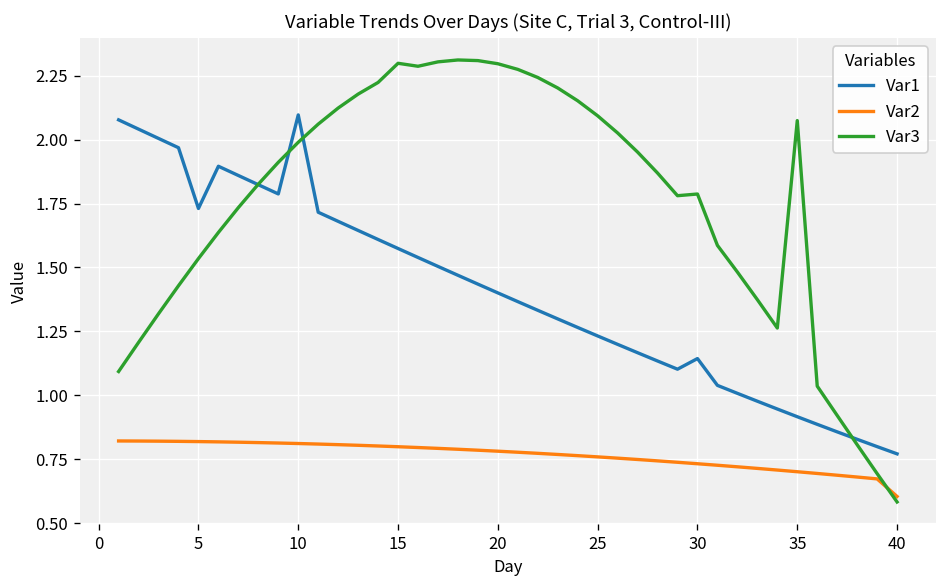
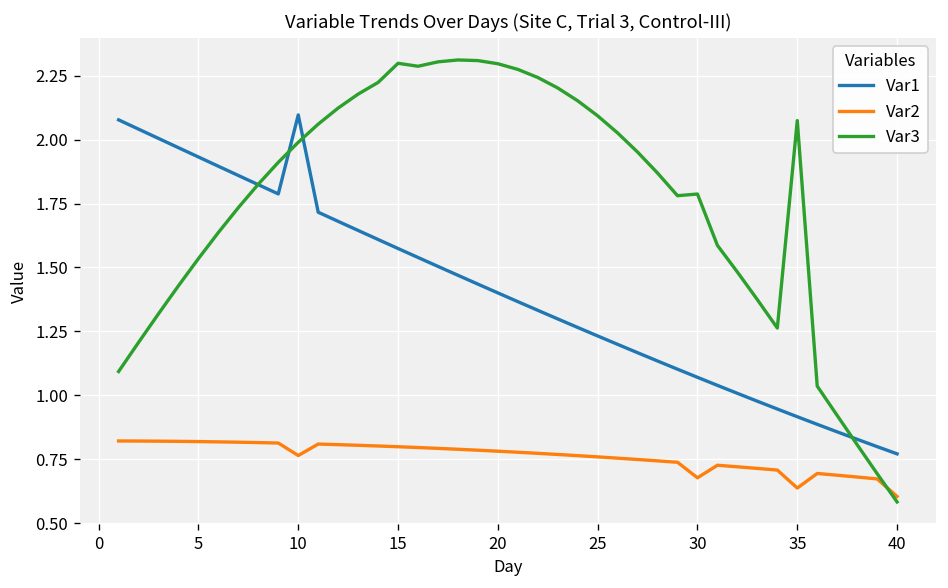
Var1, 5: 1.73 -> 1.93
Var2, 10: 0.81 -> 0.76
Var1, 30: 1.14 -> 1.07
Var2, 30: 0.73 -> 0.68
Var2, 35: 0.70 -> 0.64
